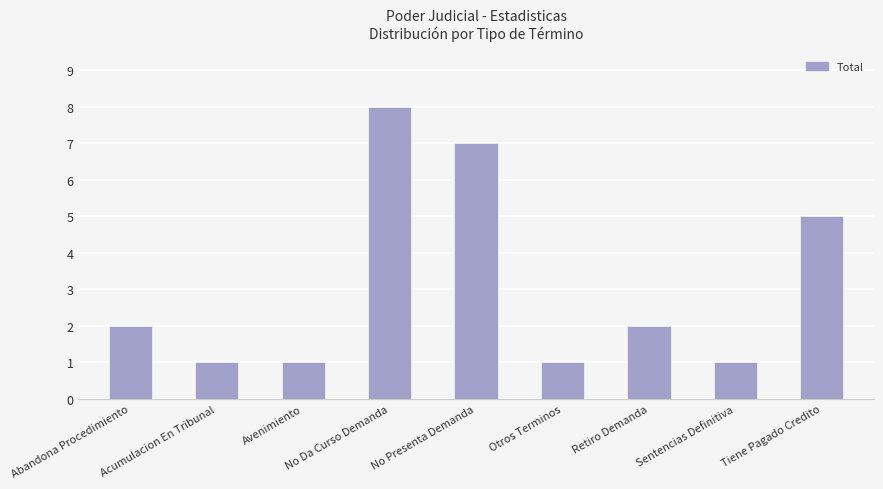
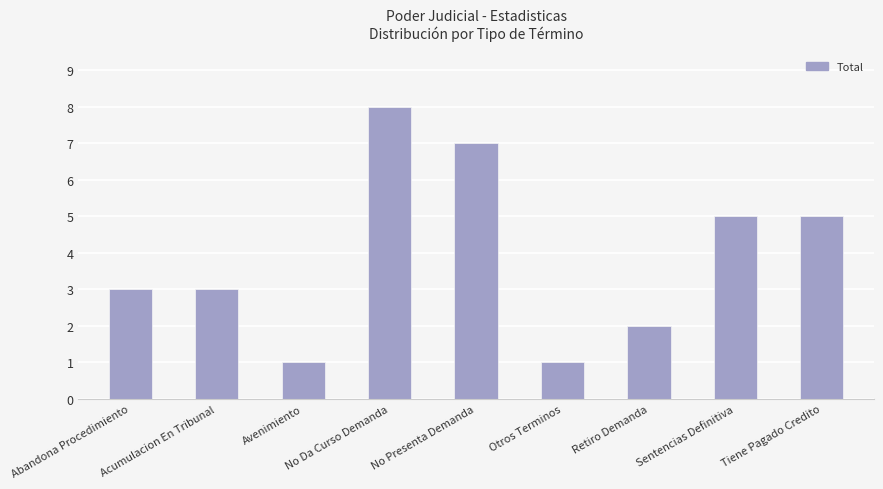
Abandona Procedimiento: 2 -> 3
Acumulacion En Tribunal: 1 -> 3
Sentencias Definitiva: 1 -> 5
